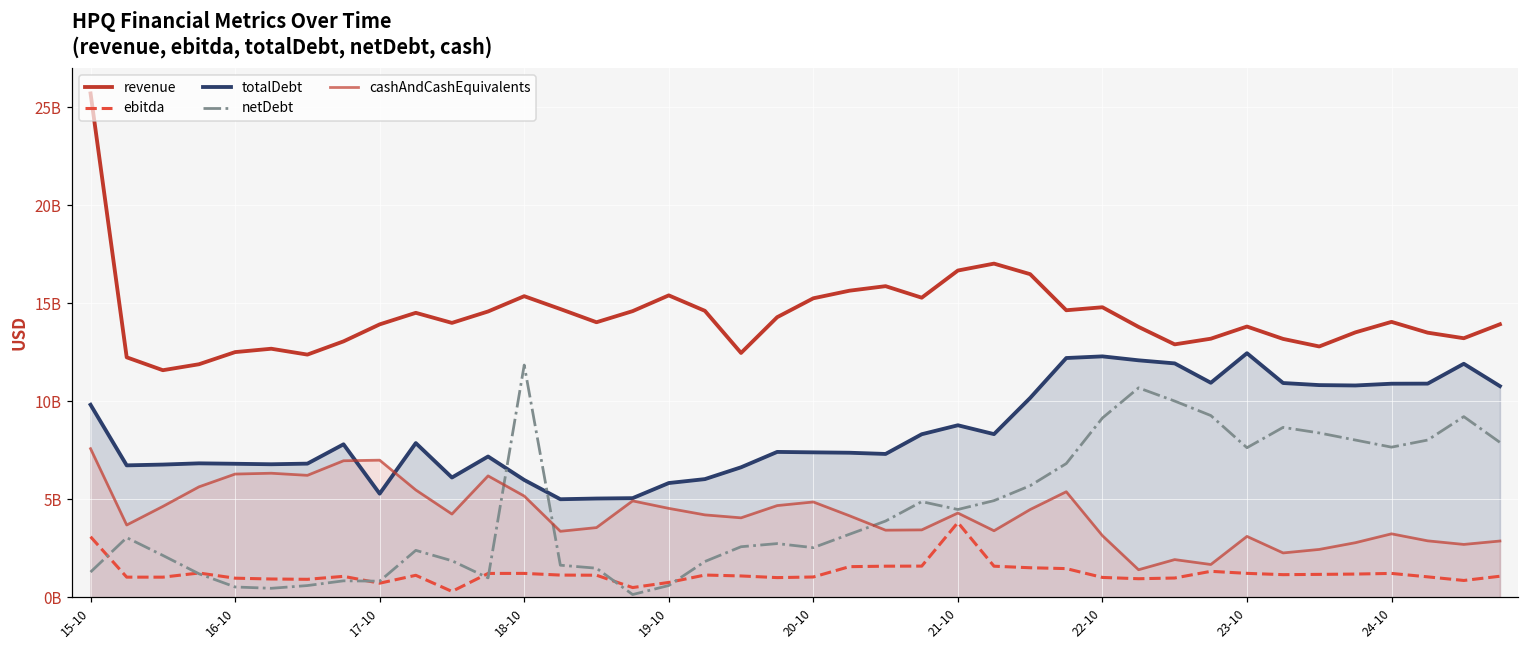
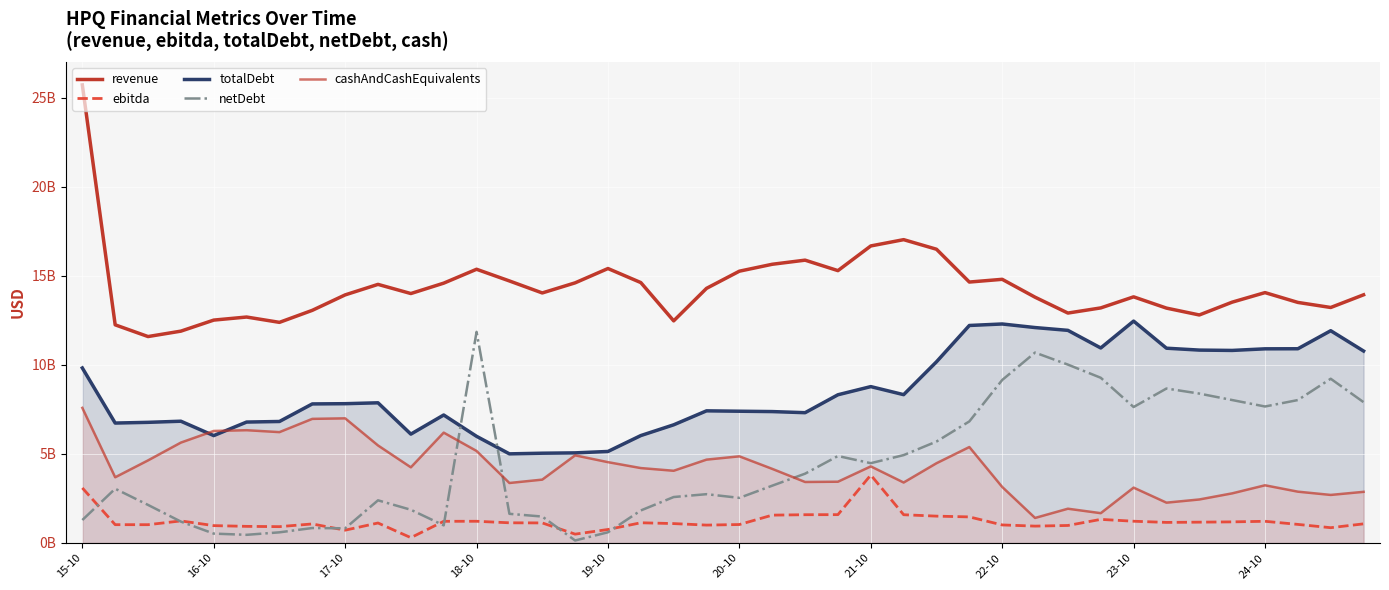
totalDebt, 16-10: 6800000000 -> 6000000000
totalDebt, 17-10: 5300000000 -> 7800000000
totalDebt, 19-10: 5800000000 -> 5100000000
